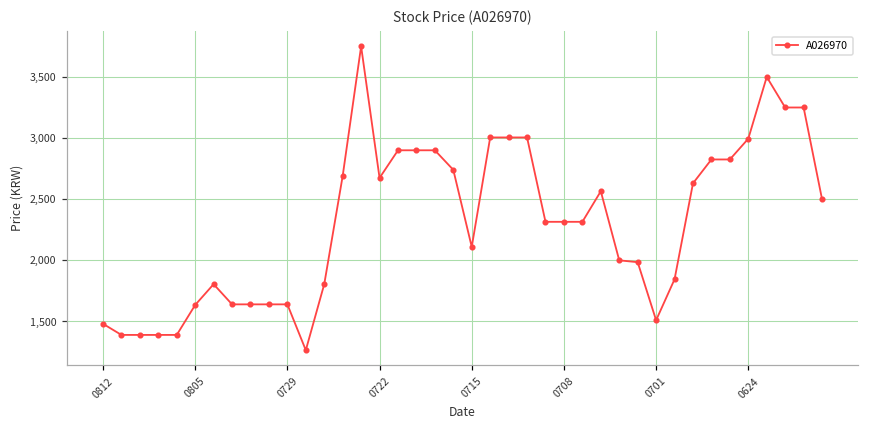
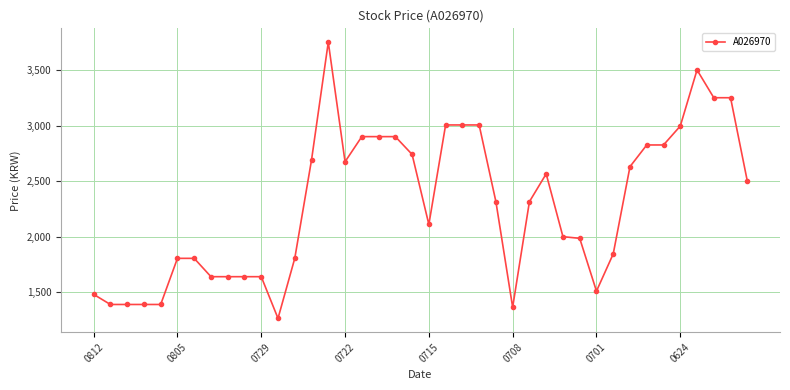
0805: 1,640 -> 1,810
0708: 2,320 -> 1,370
